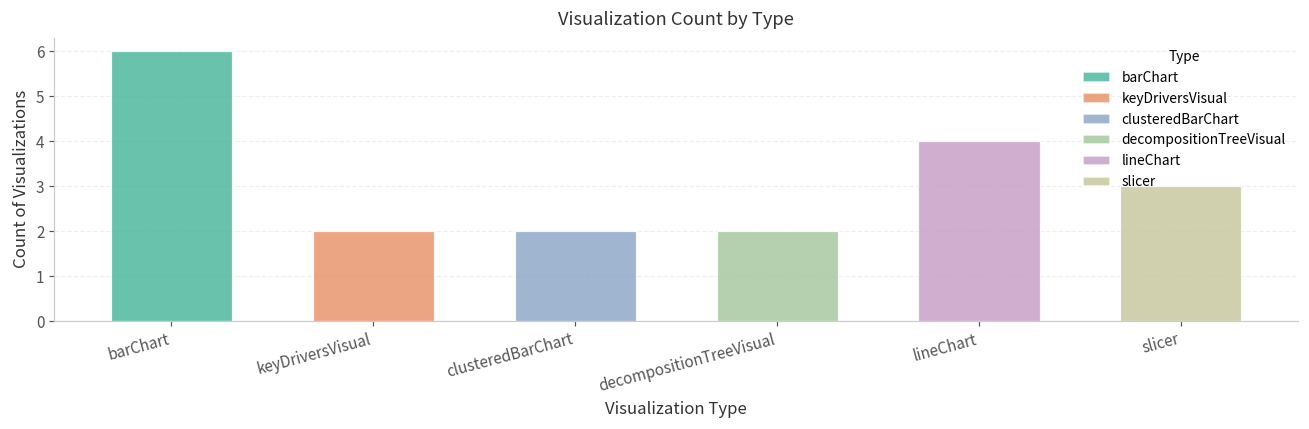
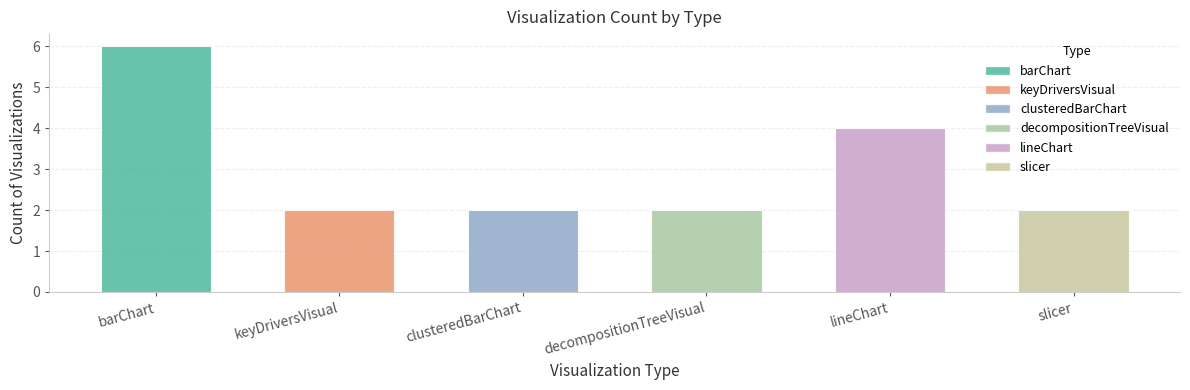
slicer: 3 -> 2
